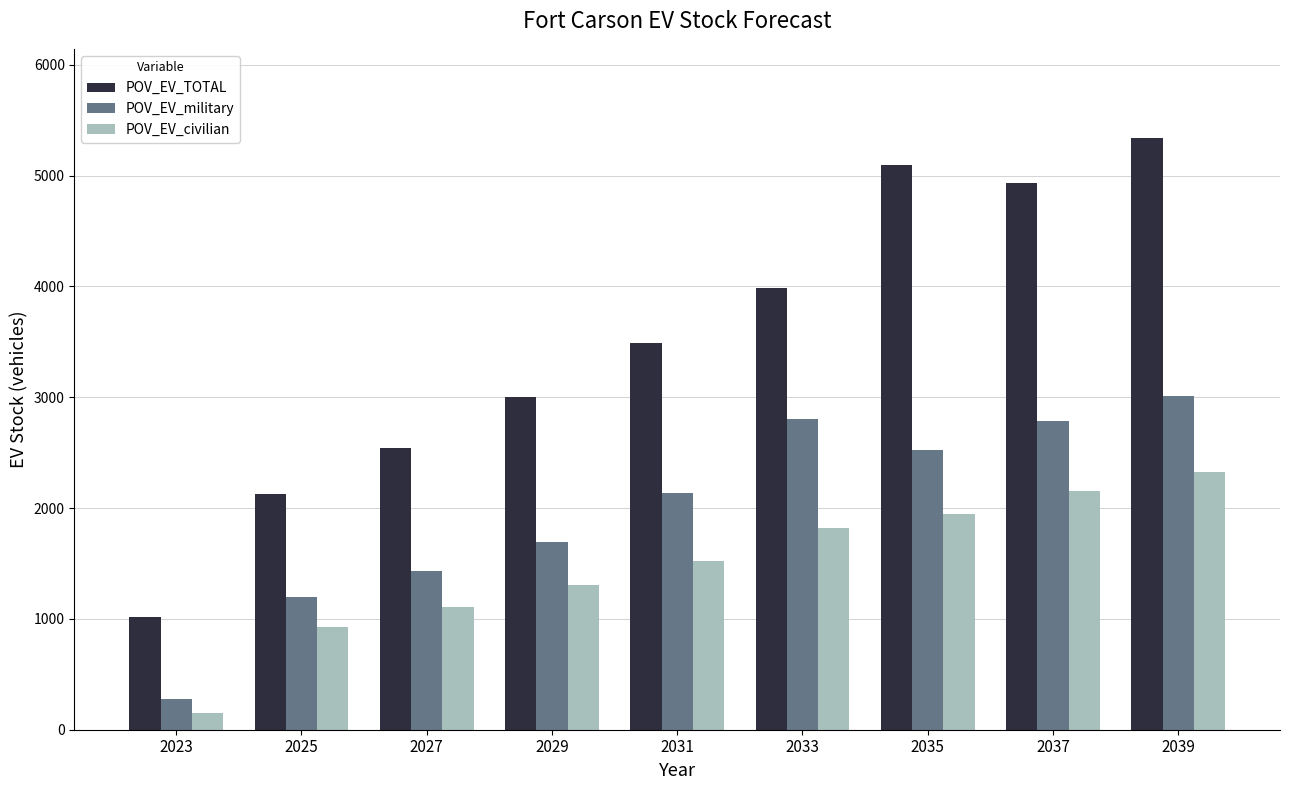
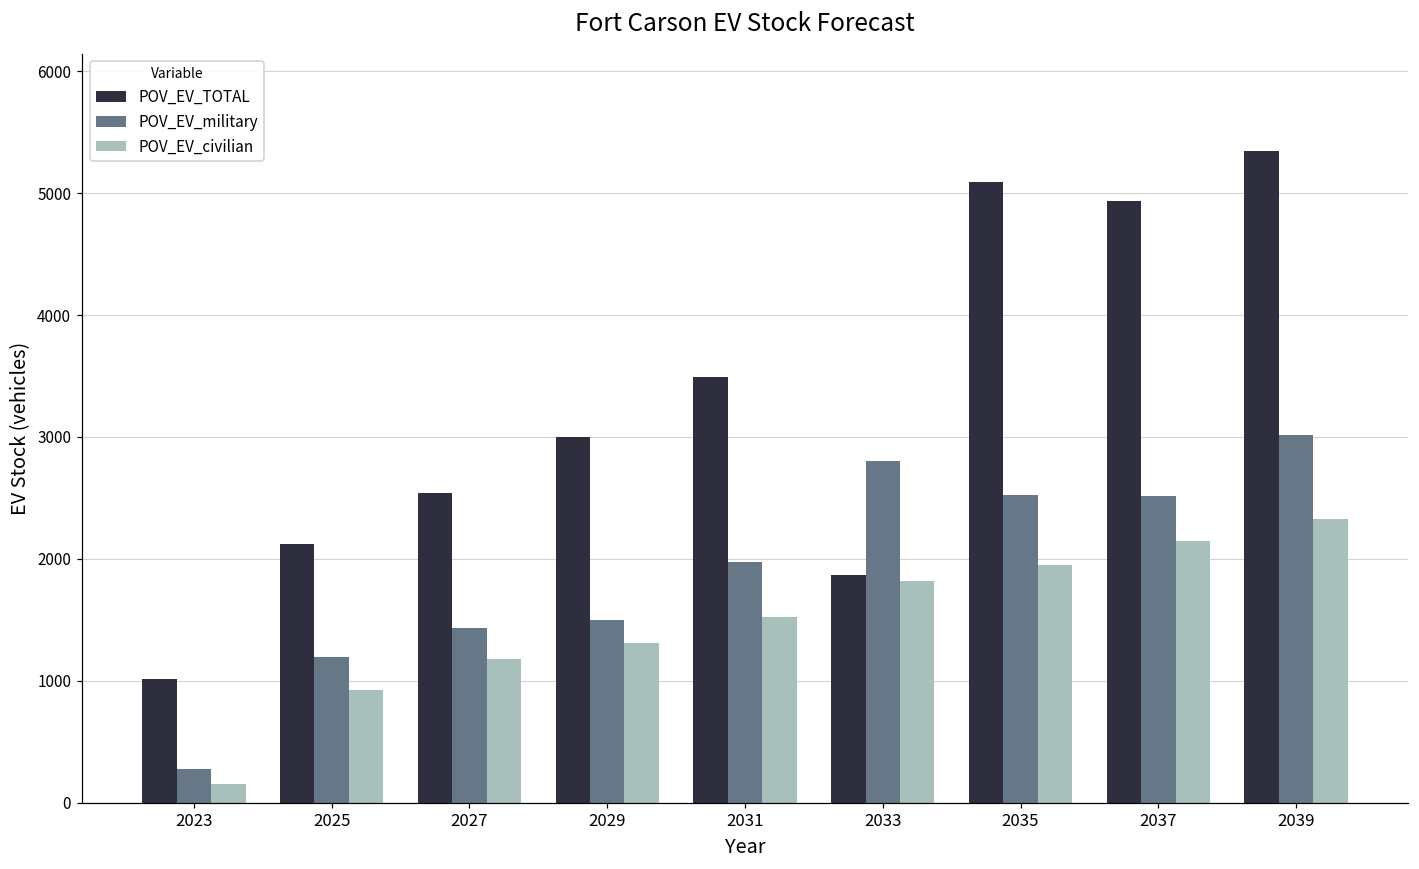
POV_EV_civilian, 2027: 1110 -> 1180
POV_EV_military, 2029: 1690 -> 1500
POV_EV_military, 2031: 2140 -> 1970
POV_EV_TOTAL, 2033: 3990 -> 1870
POV_EV_military, 2037: 2780 -> 2520
